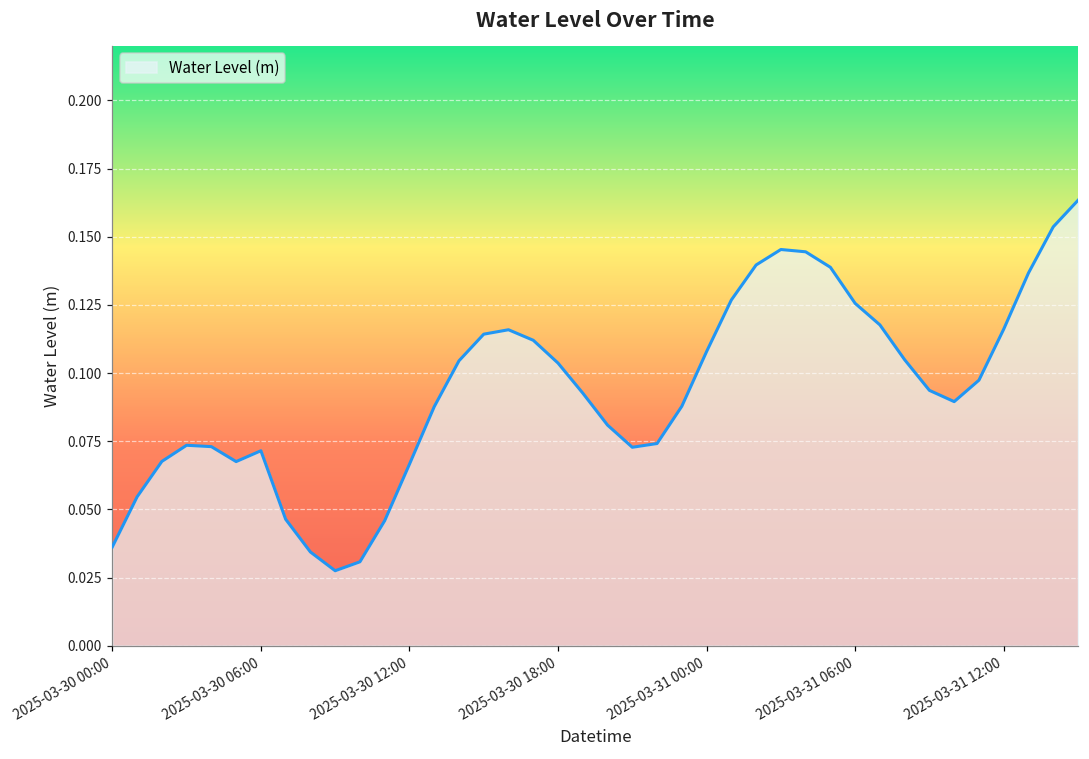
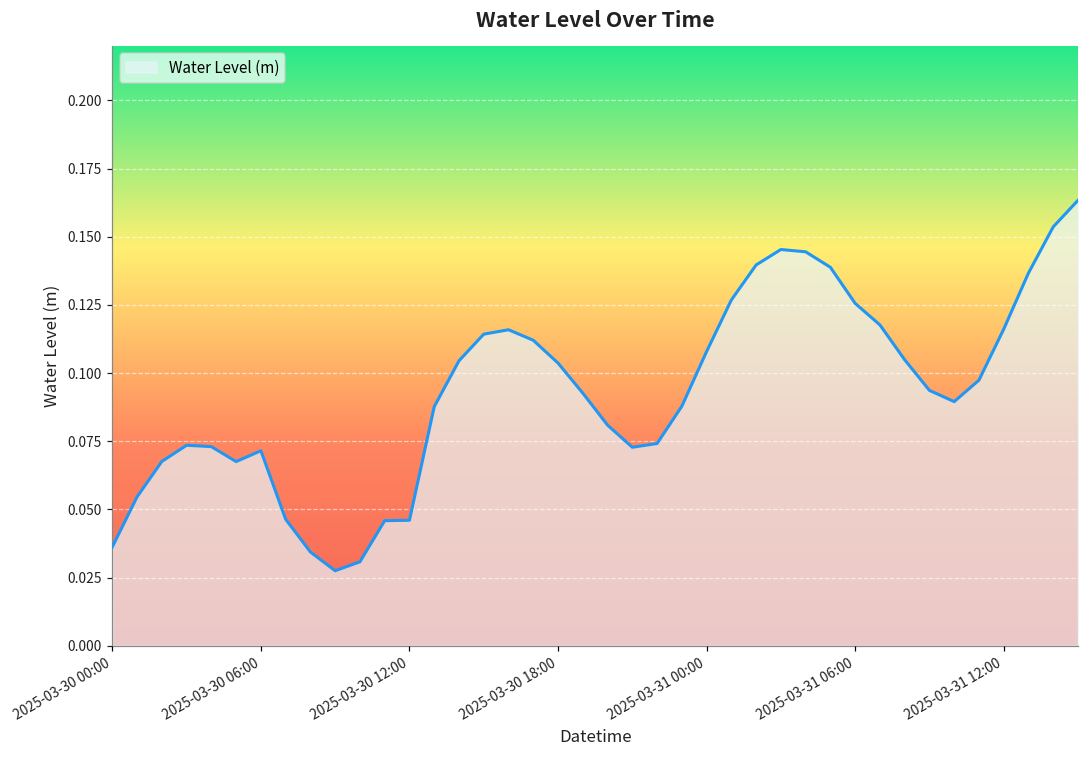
2025-03-30 12:00: 0.067 -> 0.046
